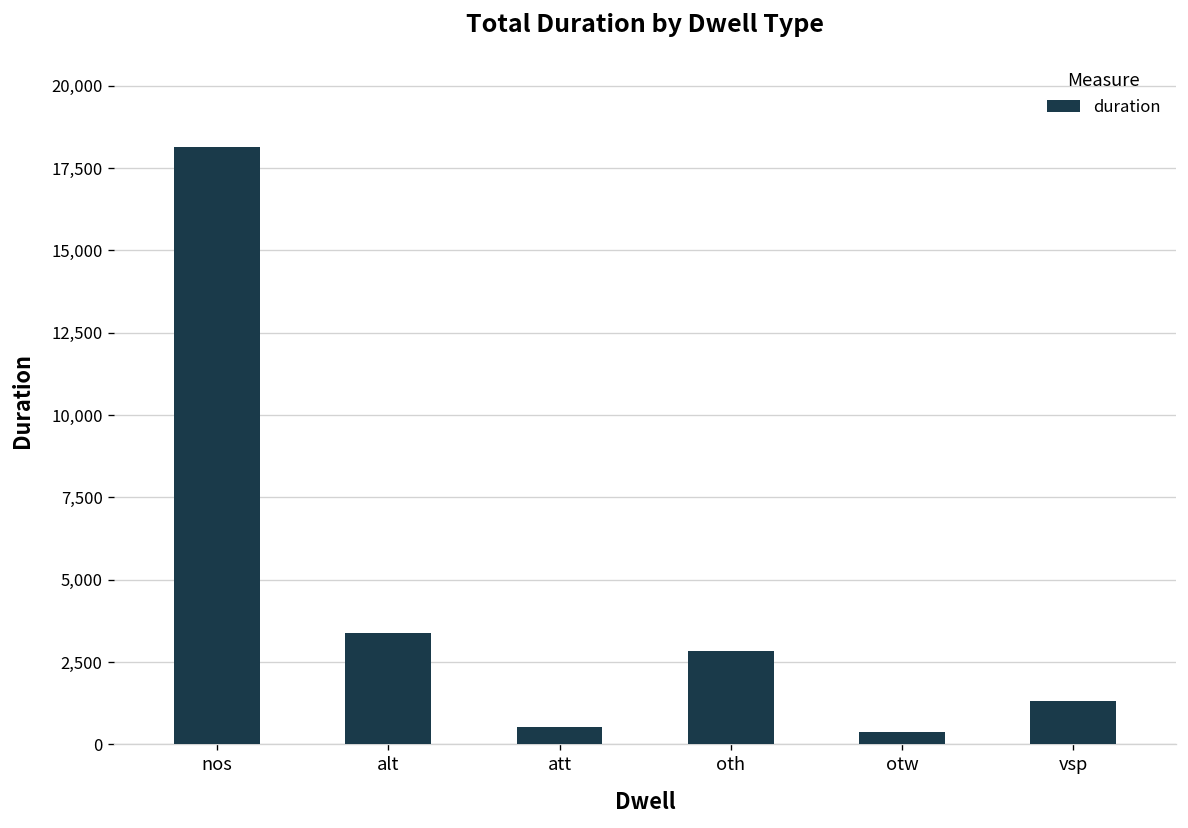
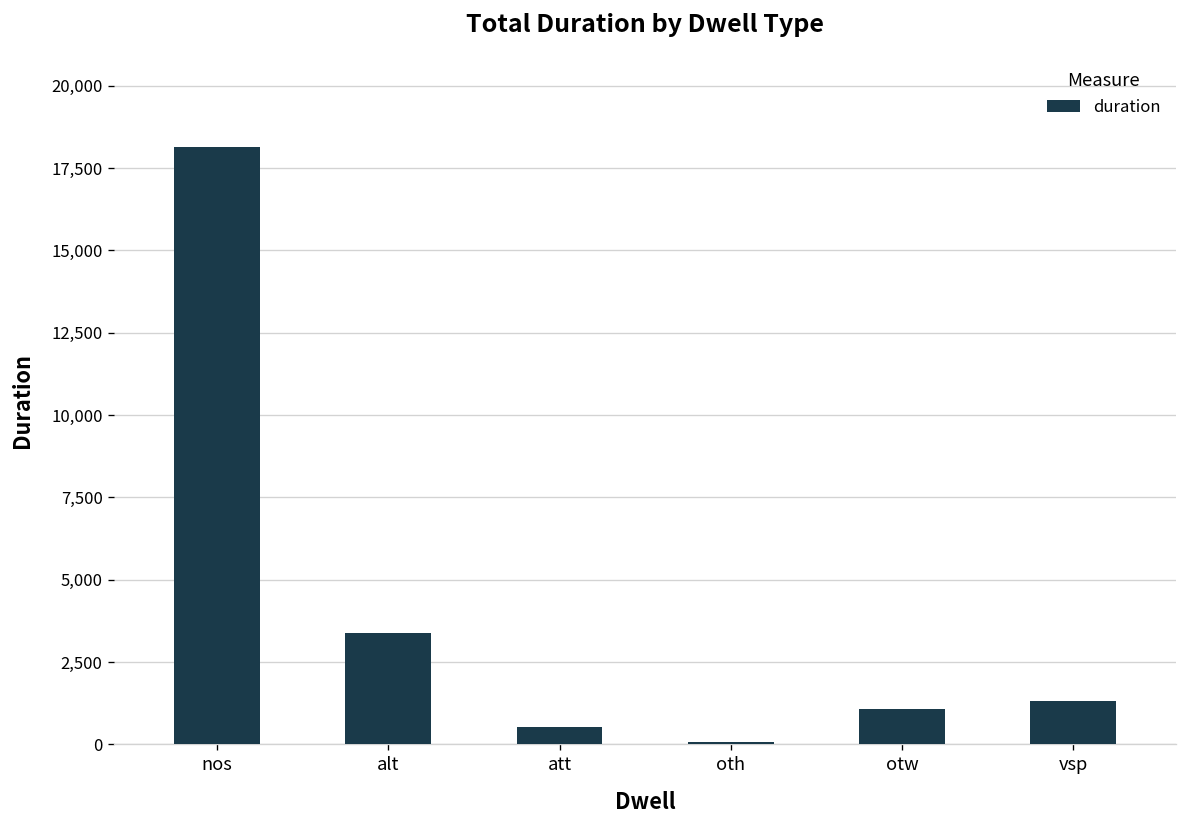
oth: 2,800 -> 100
otw: 400 -> 1,100
